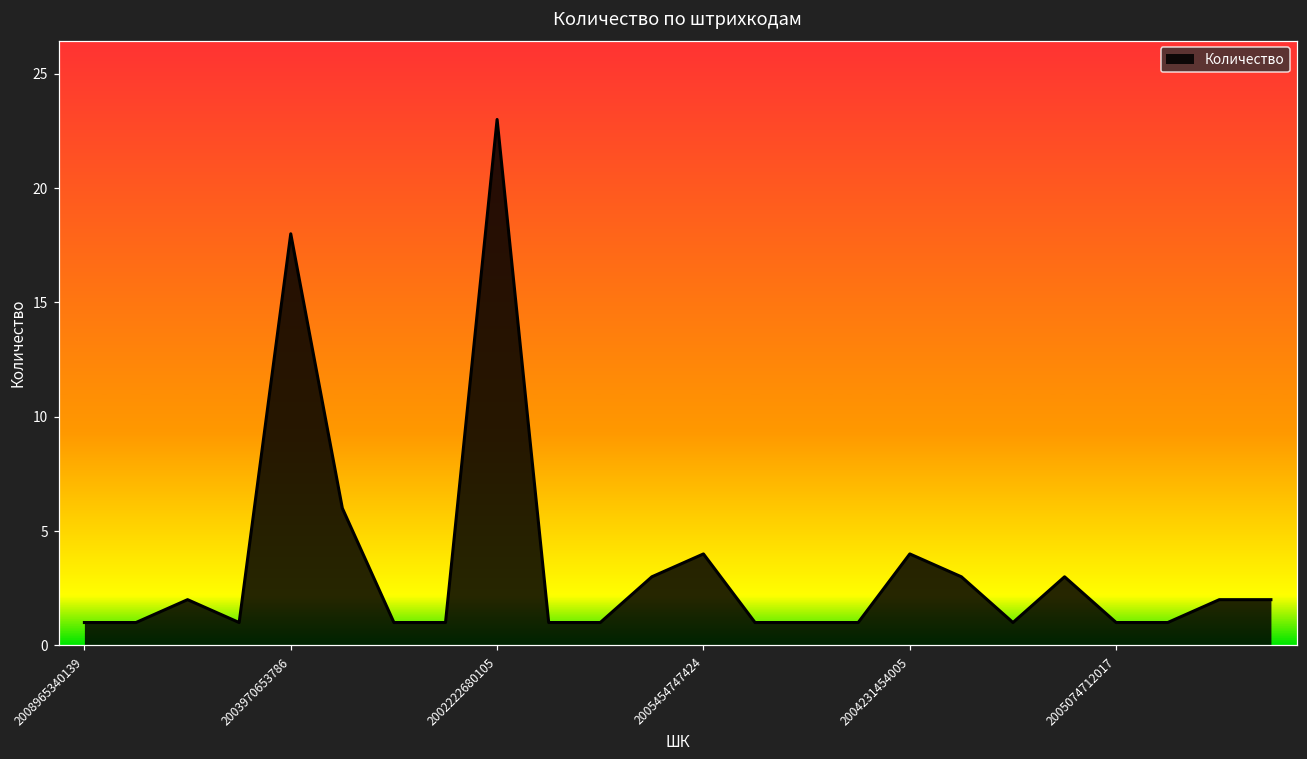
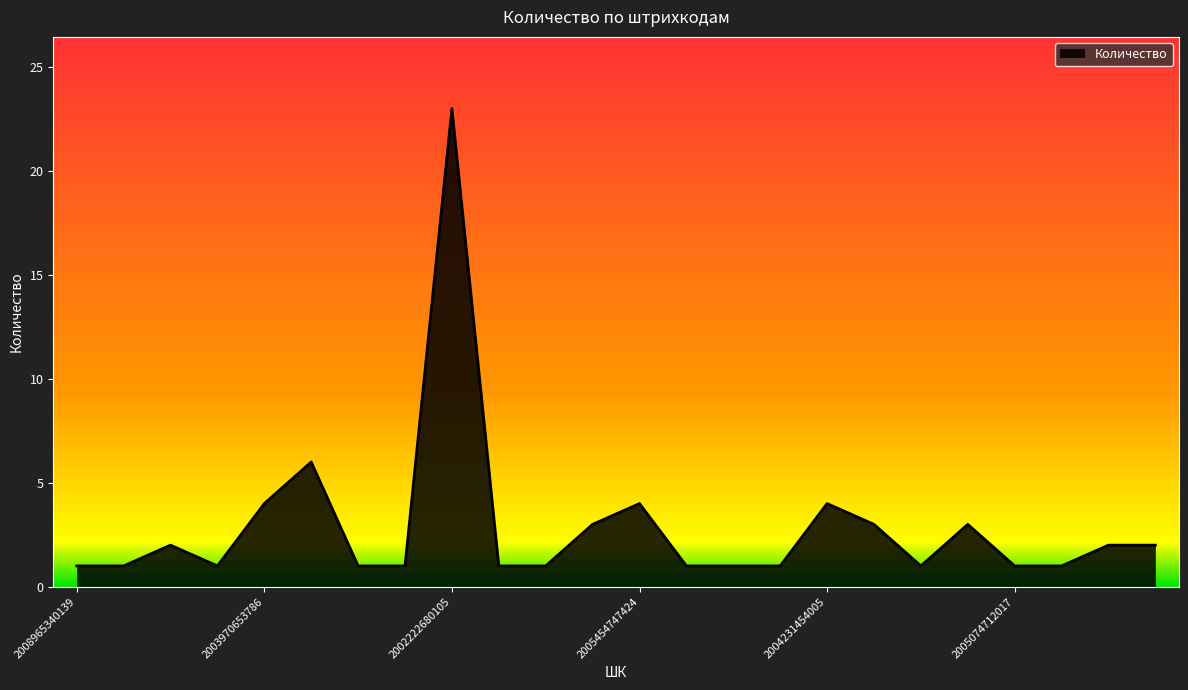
2003970653786: 18 -> 4
